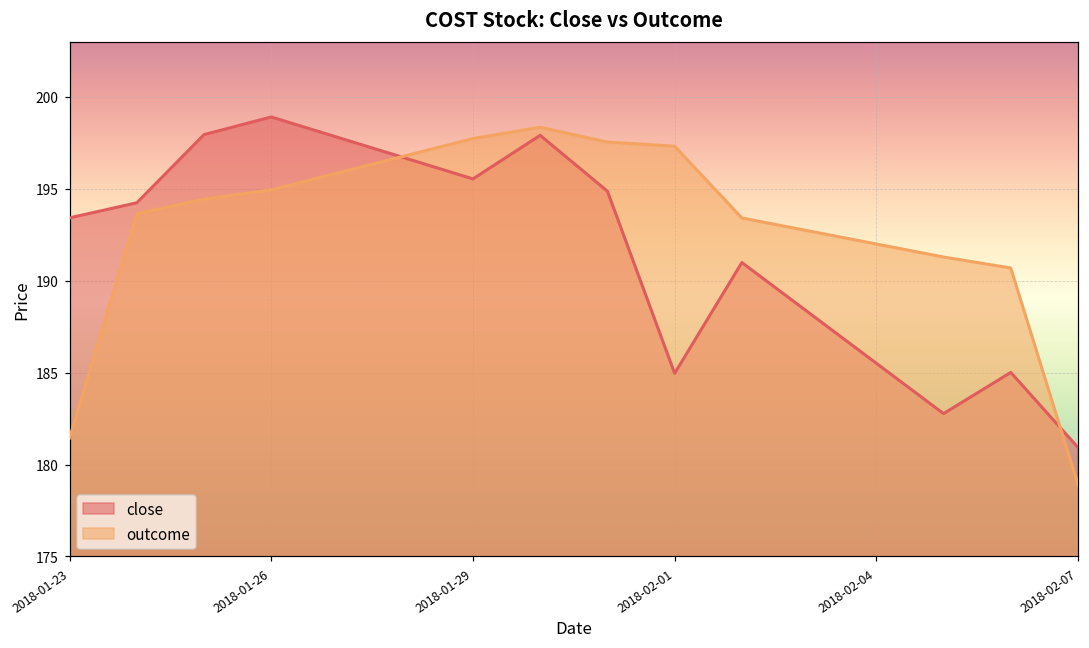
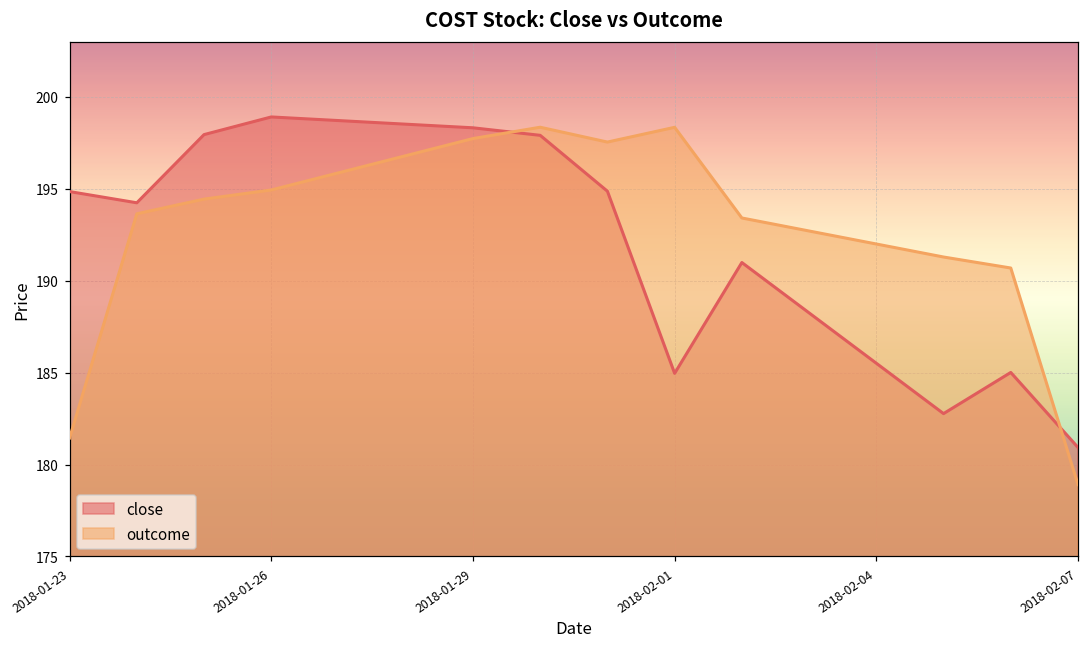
close, 2018-01-23: 193.4 -> 194.9
close, 2018-01-29: 195.5 -> 198.3
outcome, 2018-02-01: 197.3 -> 198.3
